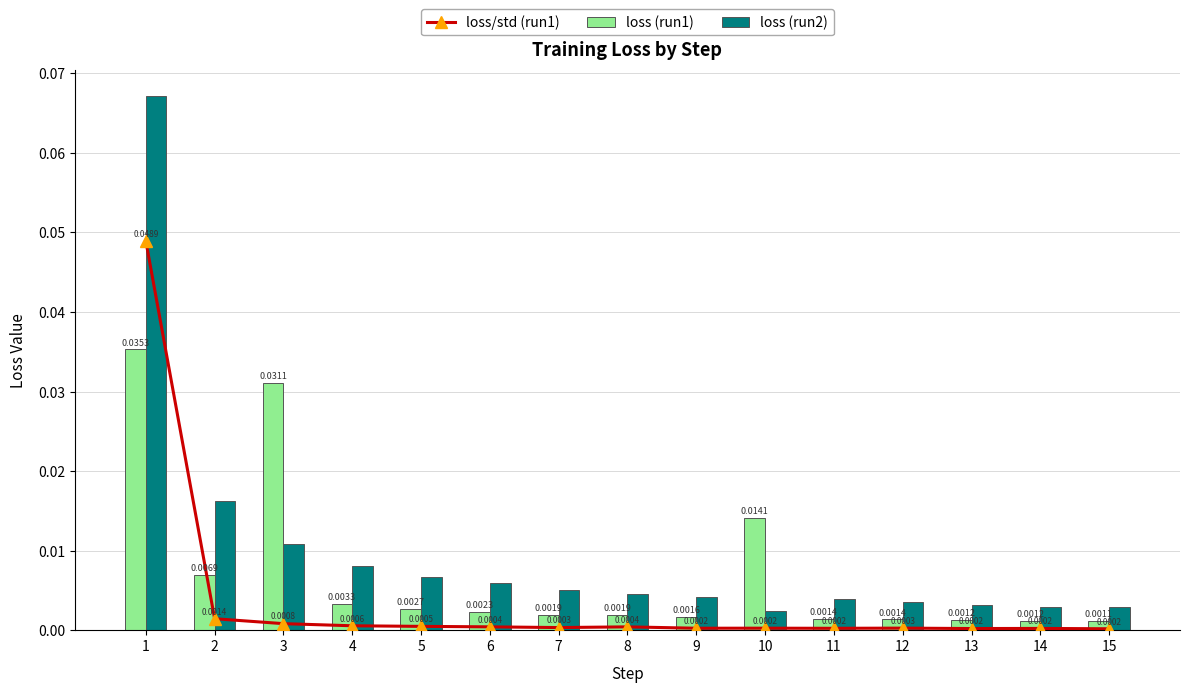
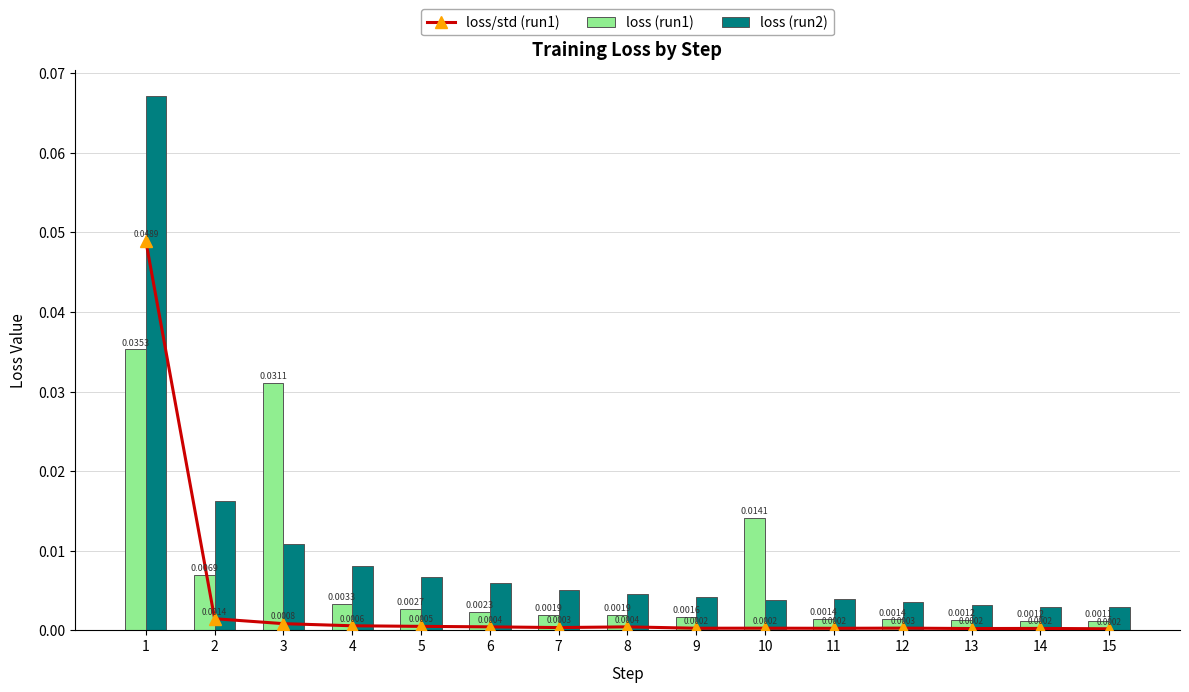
loss (run2), 10: 0.002 -> 0.004
